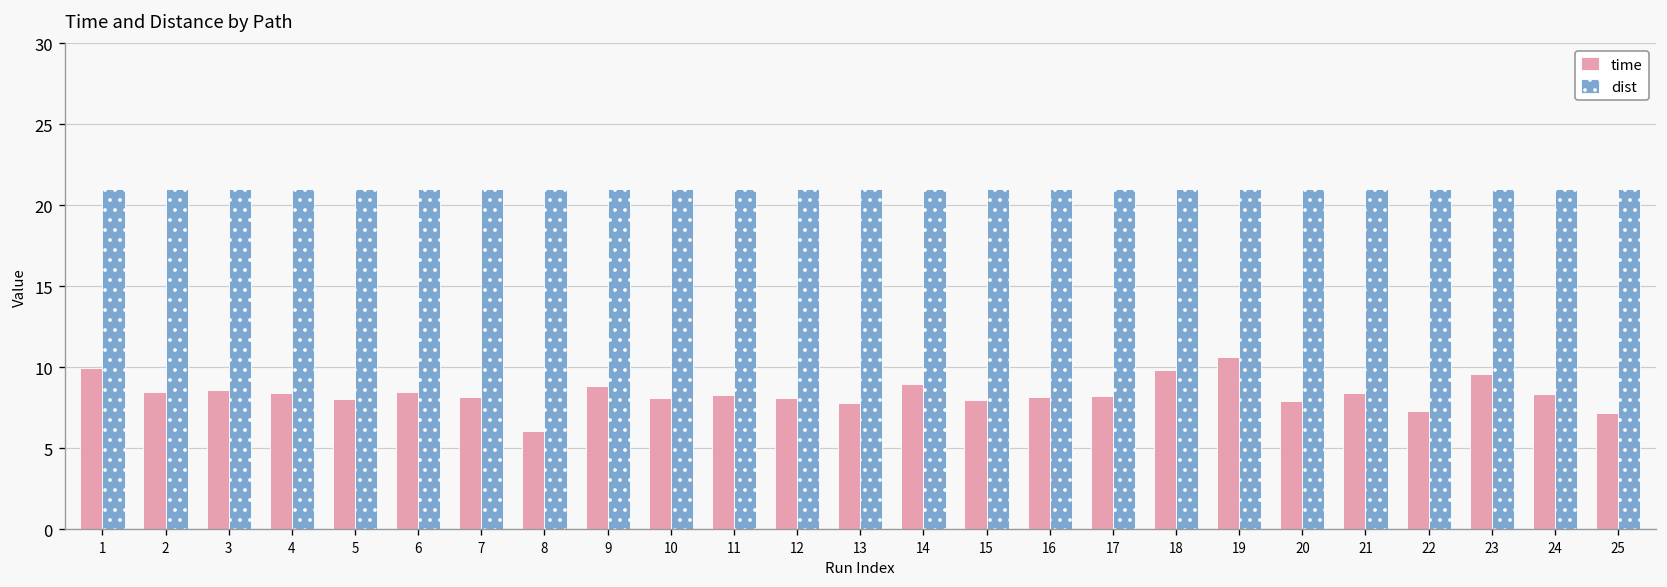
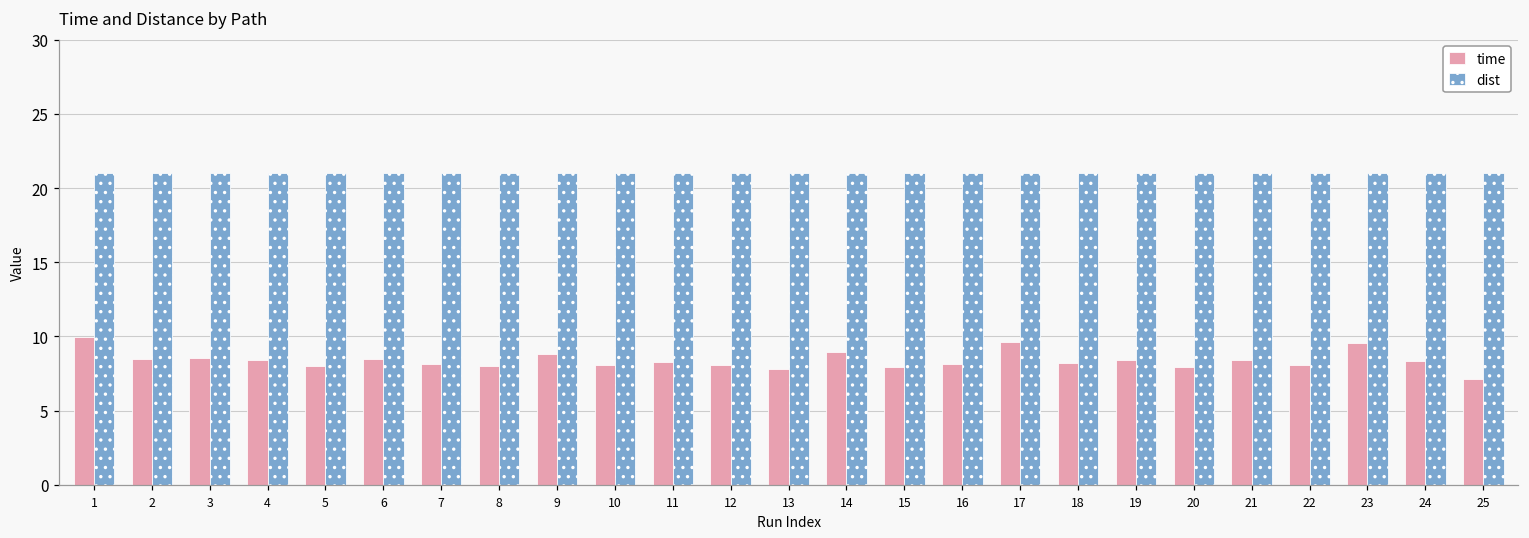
time, 8: 6.1 -> 8.0
time, 17: 8.2 -> 9.6
time, 18: 9.8 -> 8.2
time, 19: 10.6 -> 8.4
time, 22: 7.3 -> 8.1
